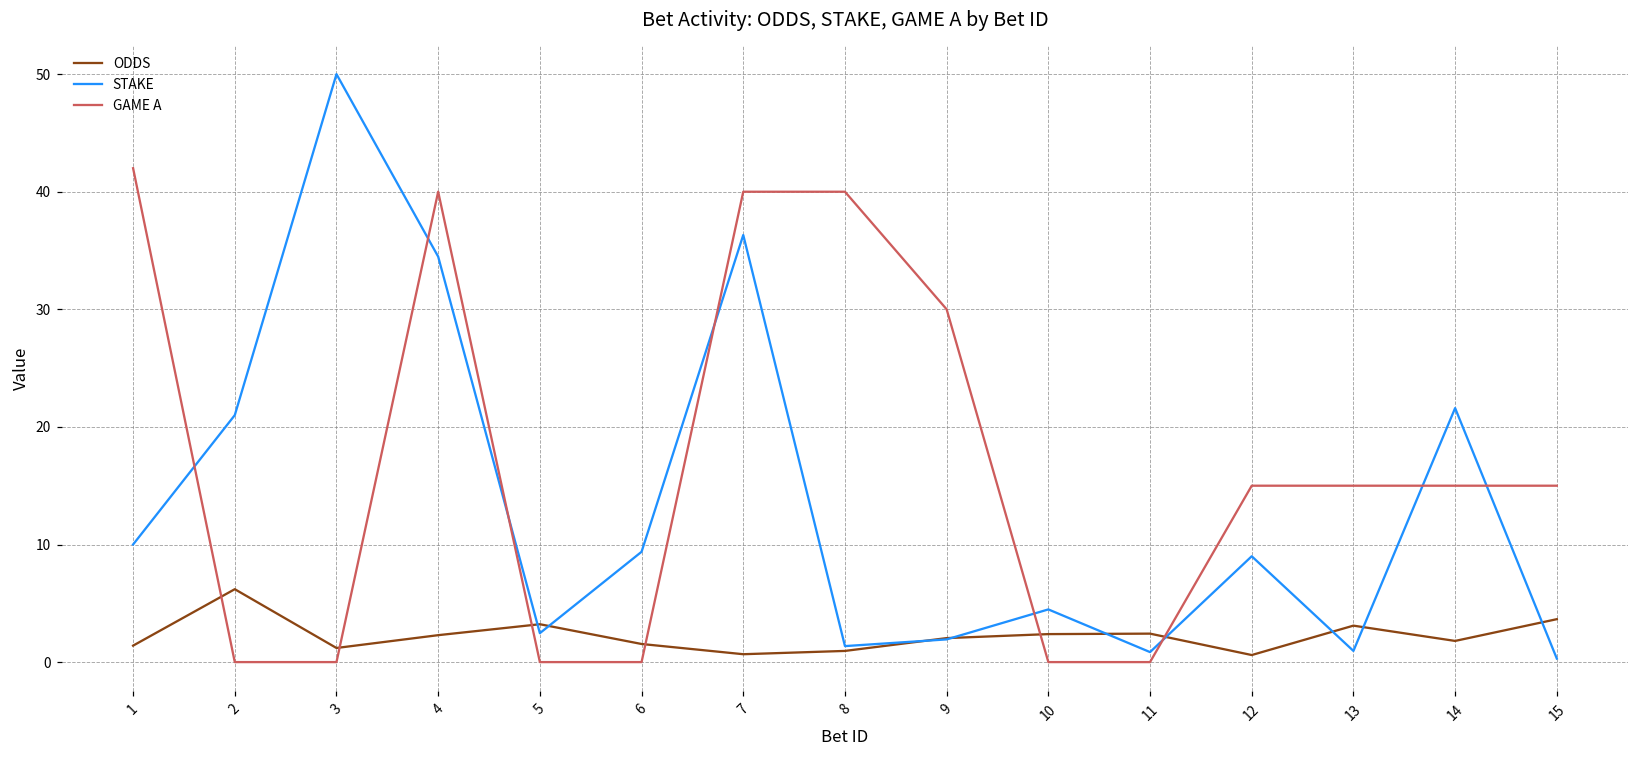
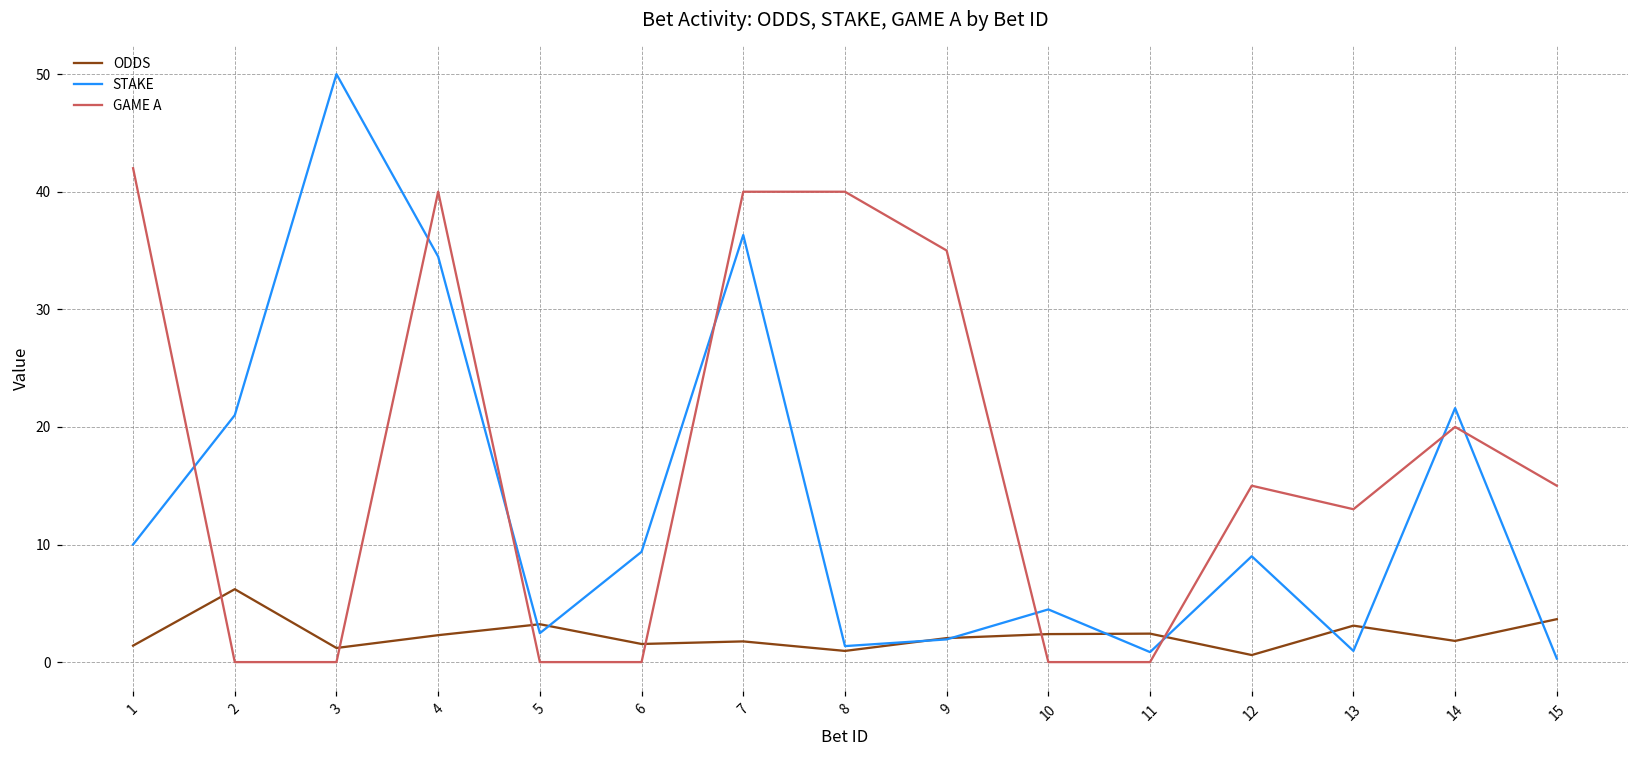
ODDS, 7: 0.7 -> 1.8
GAME A, 9: 30 -> 35
GAME A, 13: 15 -> 13
GAME A, 14: 15 -> 20
